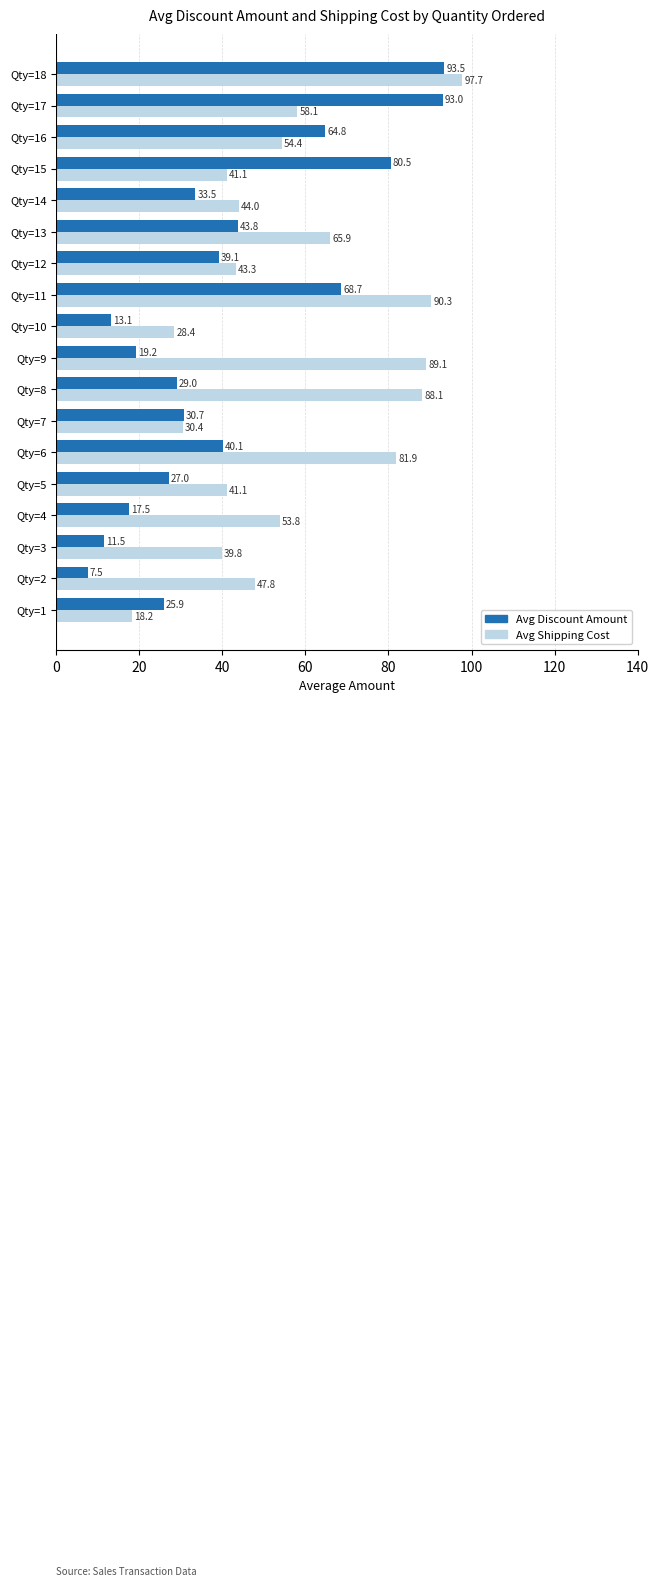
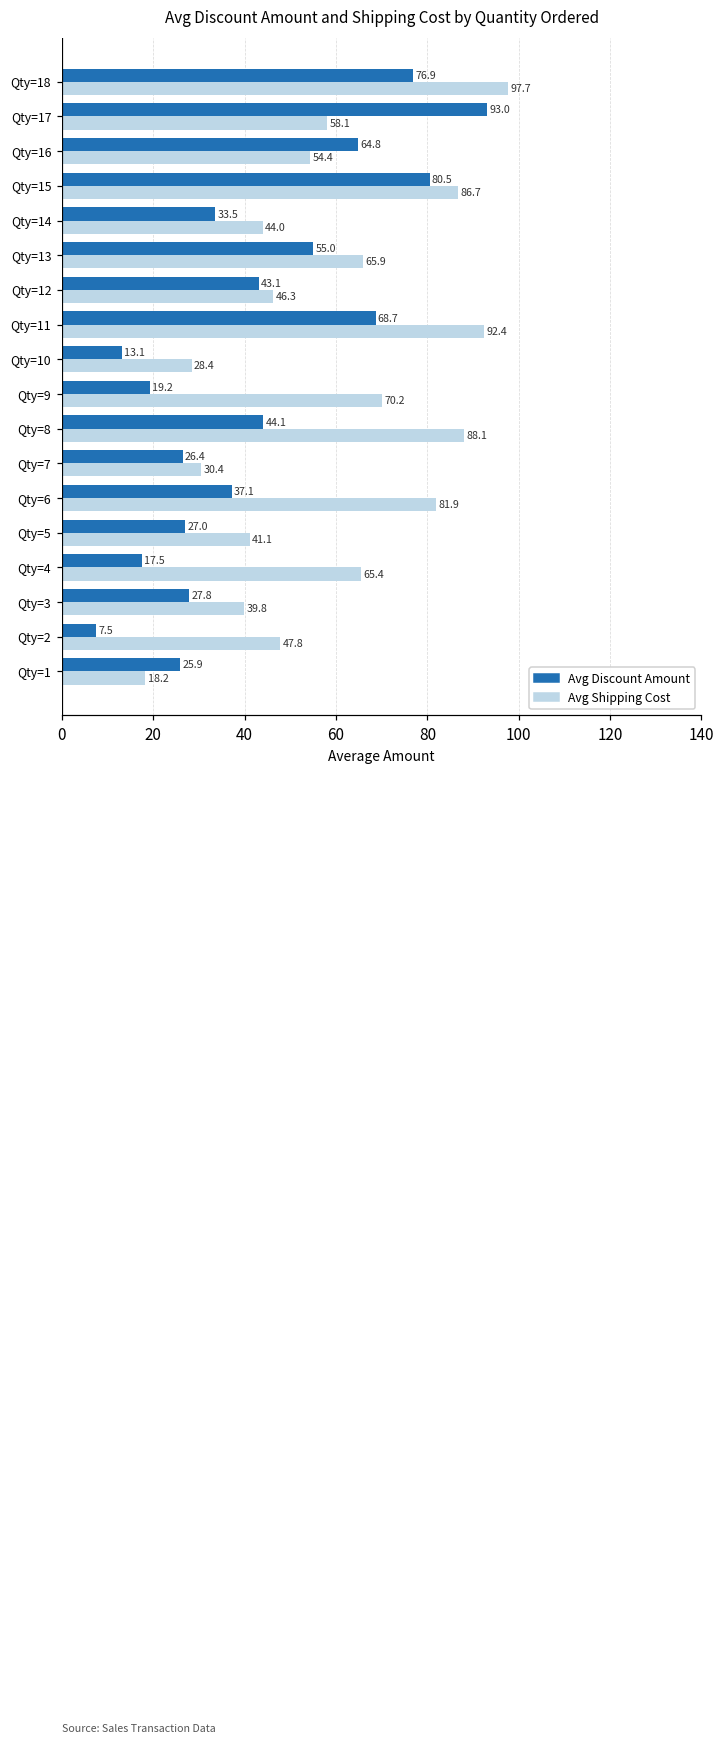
Avg Discount Amount, Qty=18: 93.5 -> 76.9
Avg Shipping Cost, Qty=15: 41.1 -> 86.7
Avg Discount Amount, Qty=13: 43.8 -> 55.0
Avg Discount Amount, Qty=12: 39.1 -> 43.1
Avg Shipping Cost, Qty=12: 43.3 -> 46.3
Avg Shipping Cost, Qty=11: 90.3 -> 92.4
Avg Shipping Cost, Qty=9: 89.1 -> 70.2
Avg Discount Amount, Qty=8: 29.0 -> 44.1
Avg Discount Amount, Qty=7: 30.7 -> 26.4
Avg Discount Amount, Qty=6: 40.1 -> 37.1
Avg Shipping Cost, Qty=4: 53.8 -> 65.4
Avg Discount Amount, Qty=3: 11.5 -> 27.8
